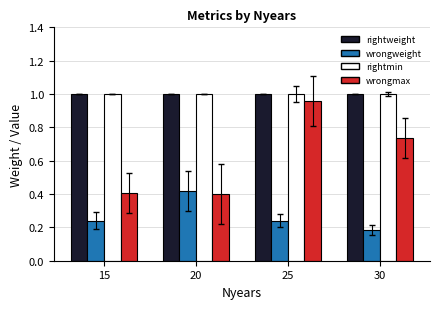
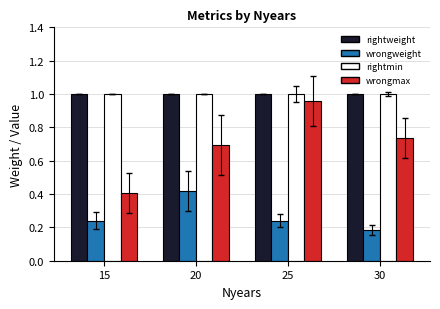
wrongmax, 20: 0.40 -> 0.69
